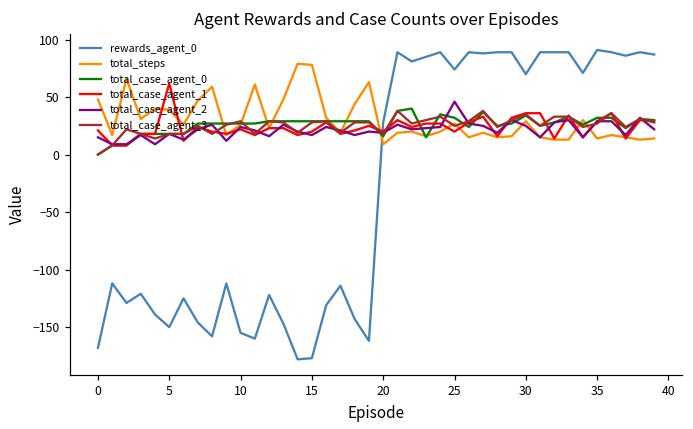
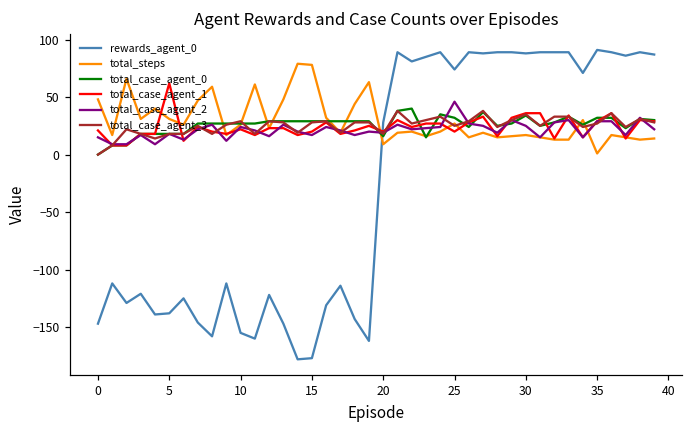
rewards_agent_0, 0: -168 -> -147
rewards_agent_0, 5: -150 -> -138
total_steps, 5: 39 -> 31
rewards_agent_0, 30: 70 -> 88
total_steps, 30: 29 -> 17
total_steps, 35: 14 -> 1
